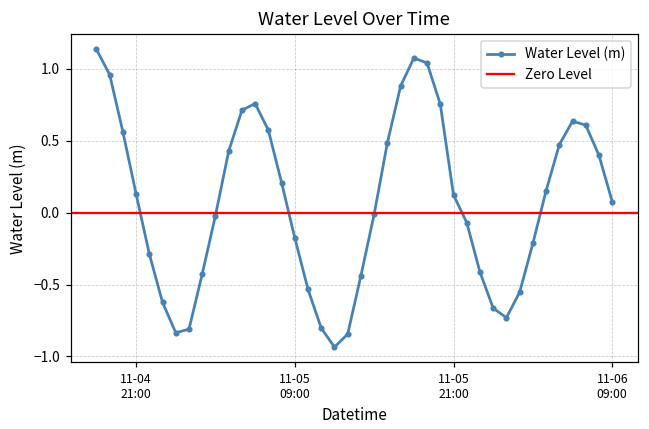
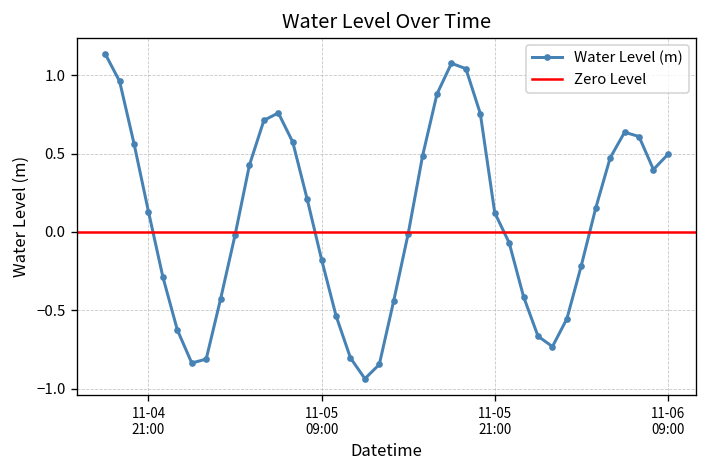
11-06 09:00: 0.08 -> 0.49
